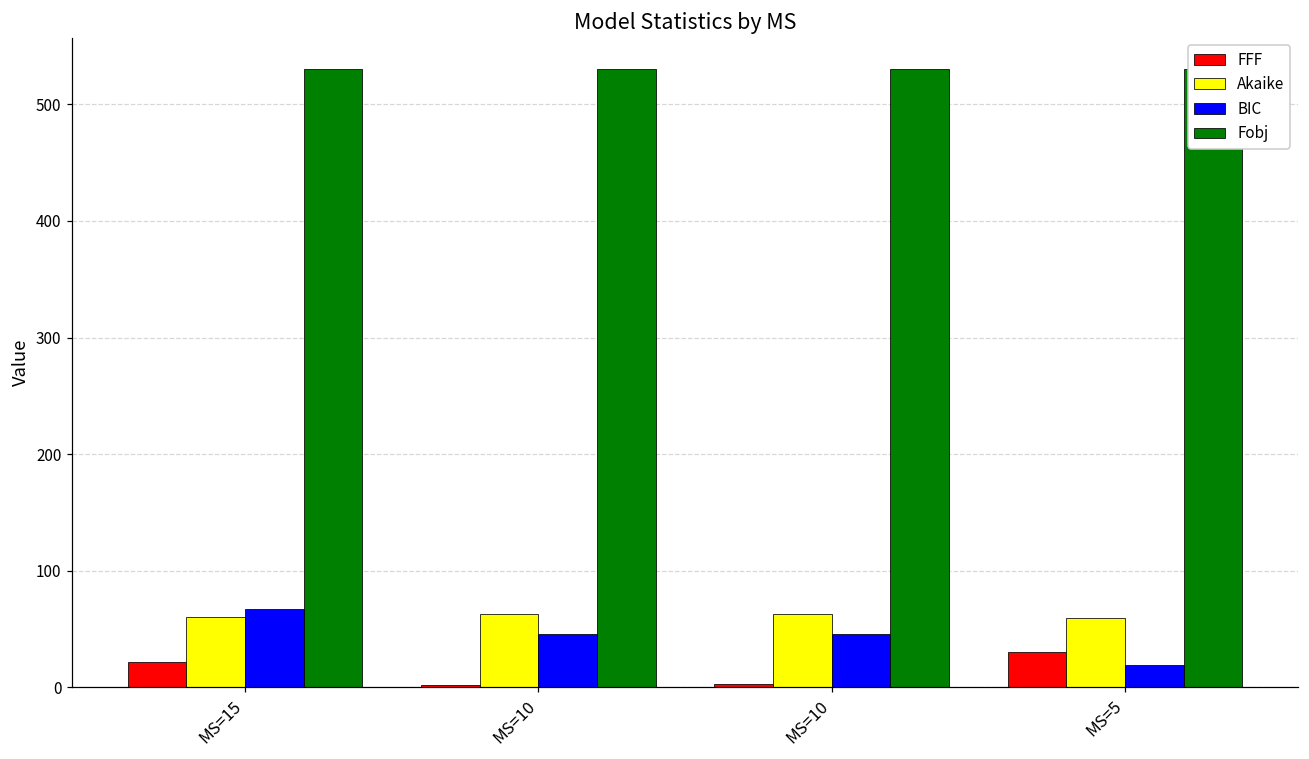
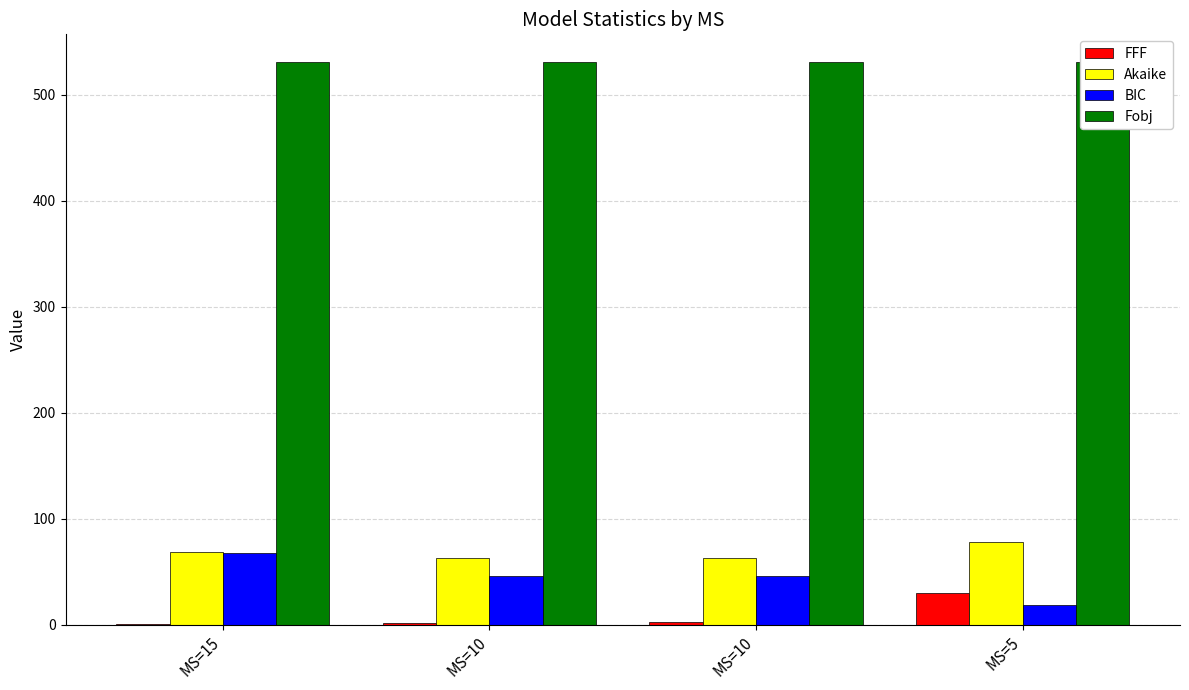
FFF, MS=15: 22 -> 1
Akaike, MS=15: 60 -> 68
Akaike, MS=5: 59 -> 78
